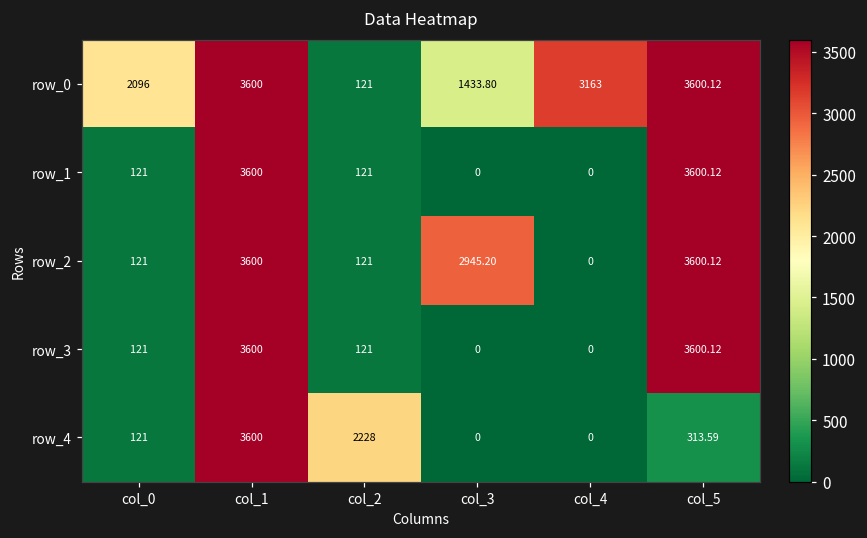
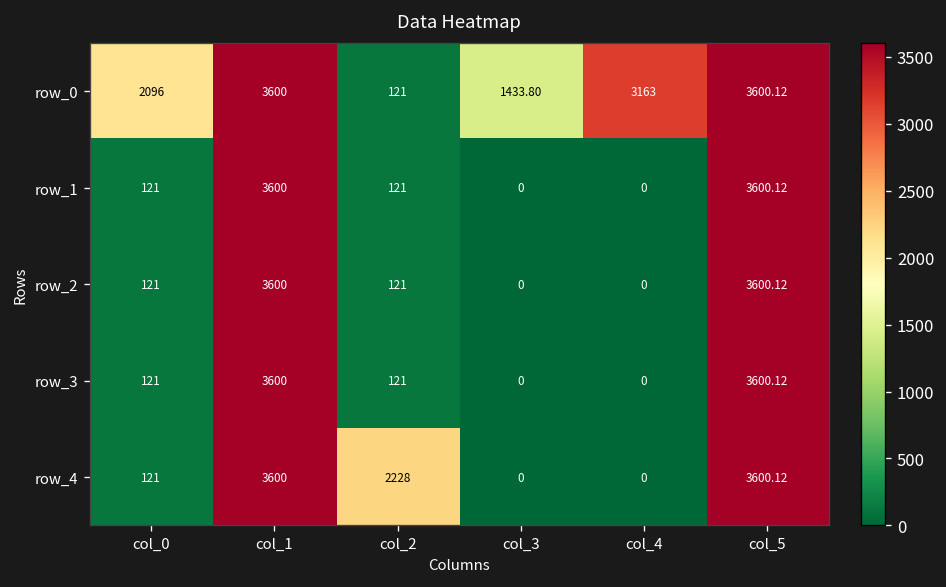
row_2, col_3: 2945.20 -> 0
row_4, col_5: 313.59 -> 3600.12
